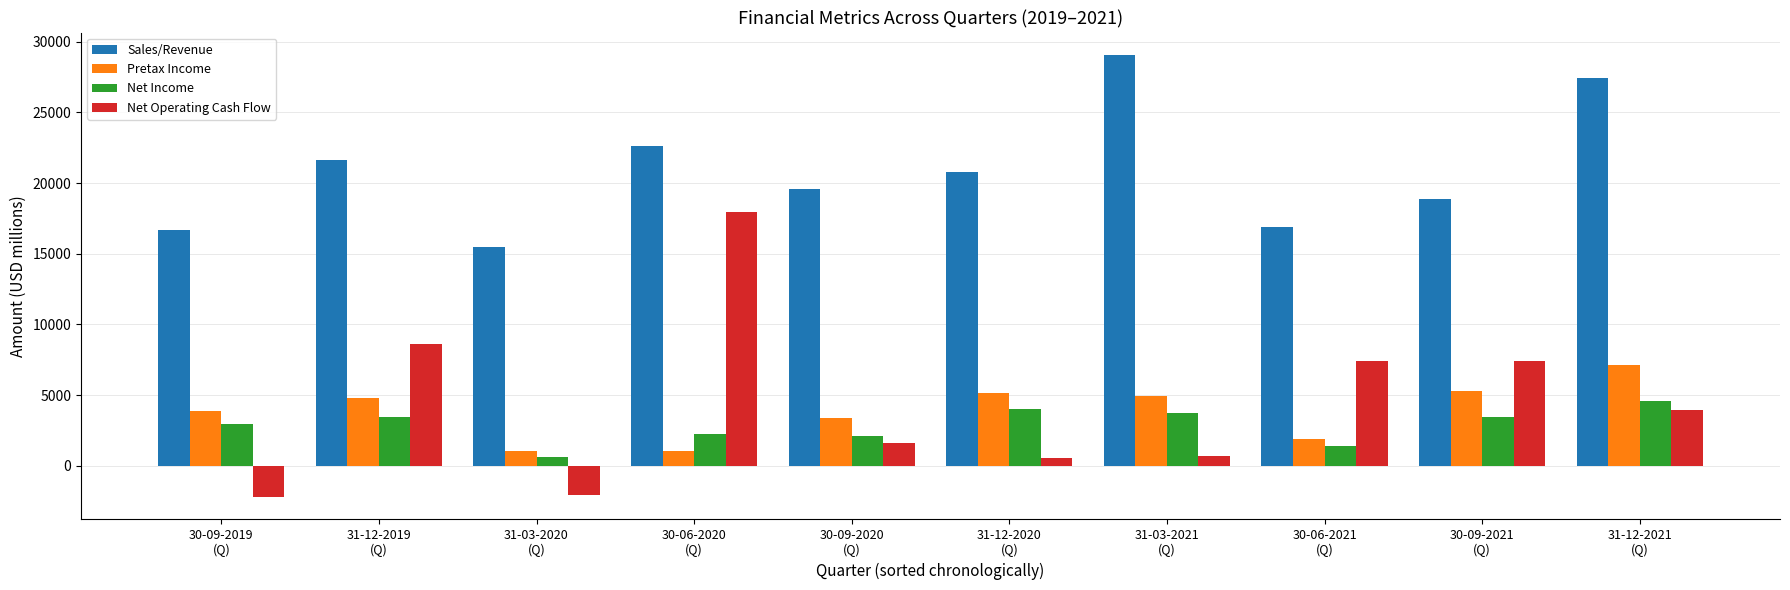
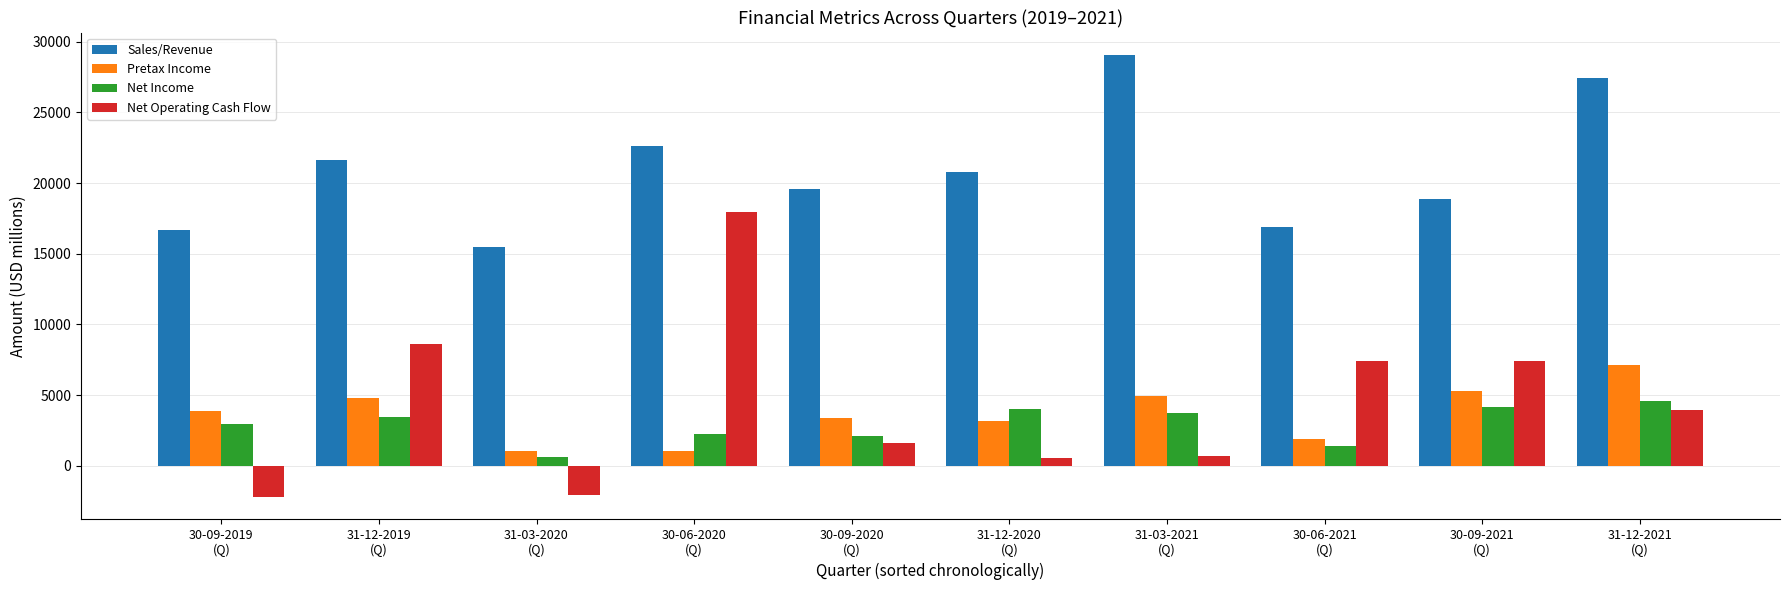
Pretax Income, 31-12-2020 (Q): 5200 -> 3200
Net Income, 30-09-2021 (Q): 3500 -> 4200
